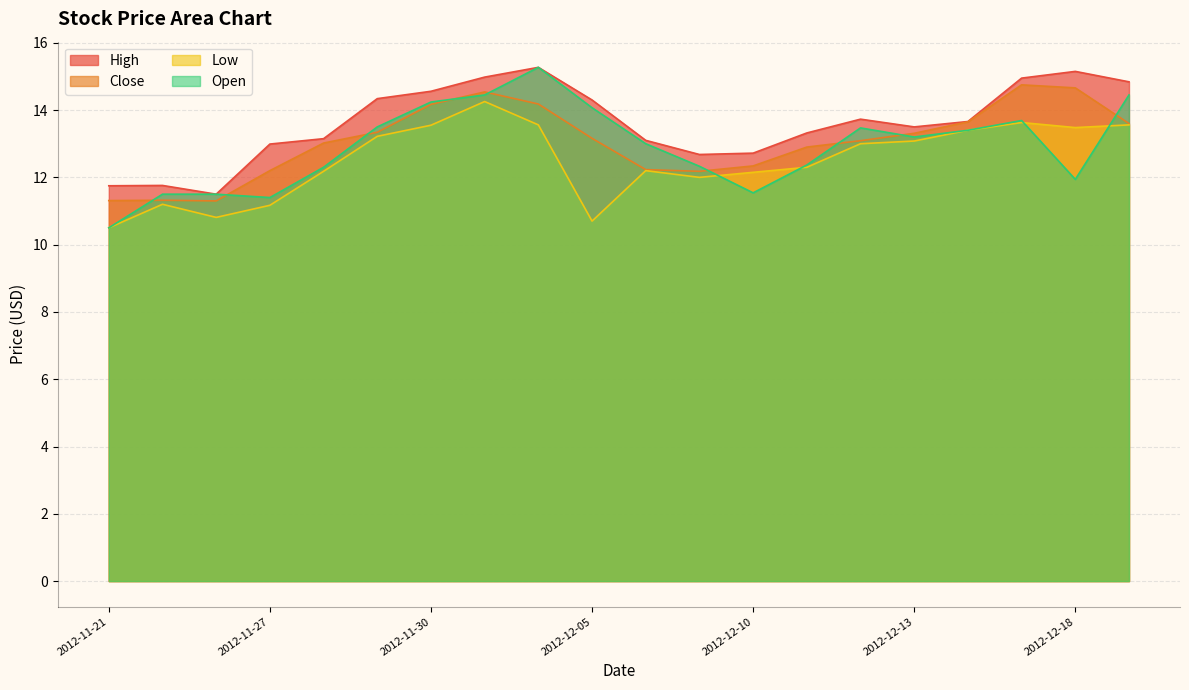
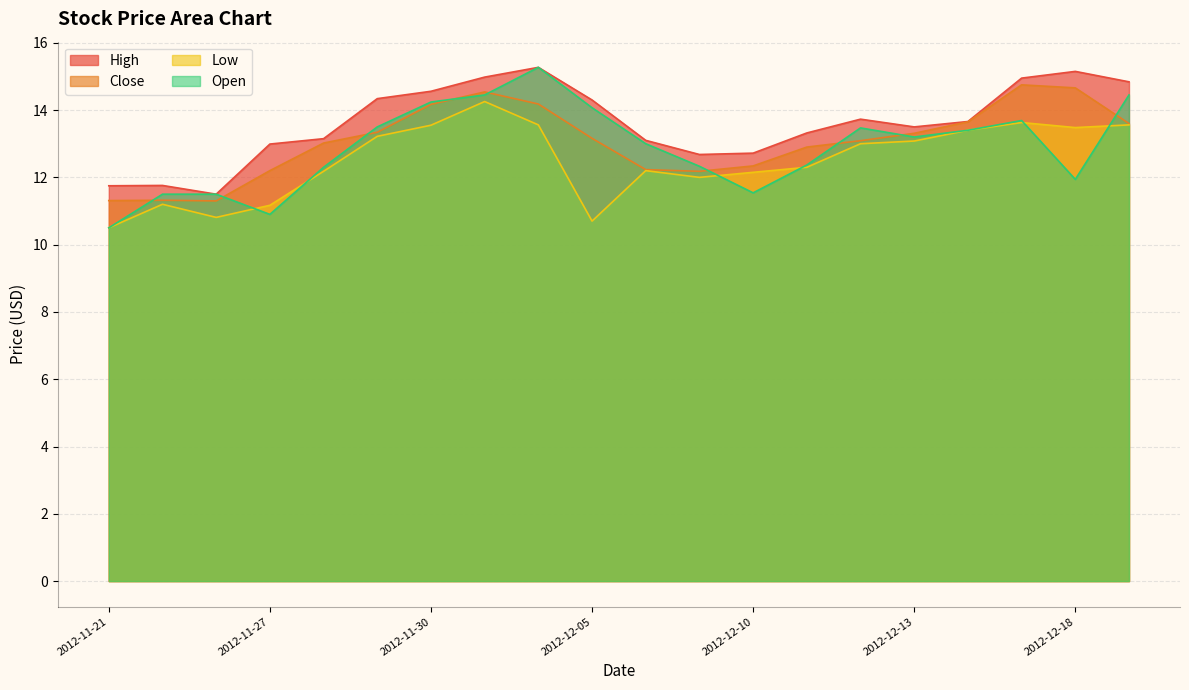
Open, 2012-11-27: 11.4 -> 10.9
